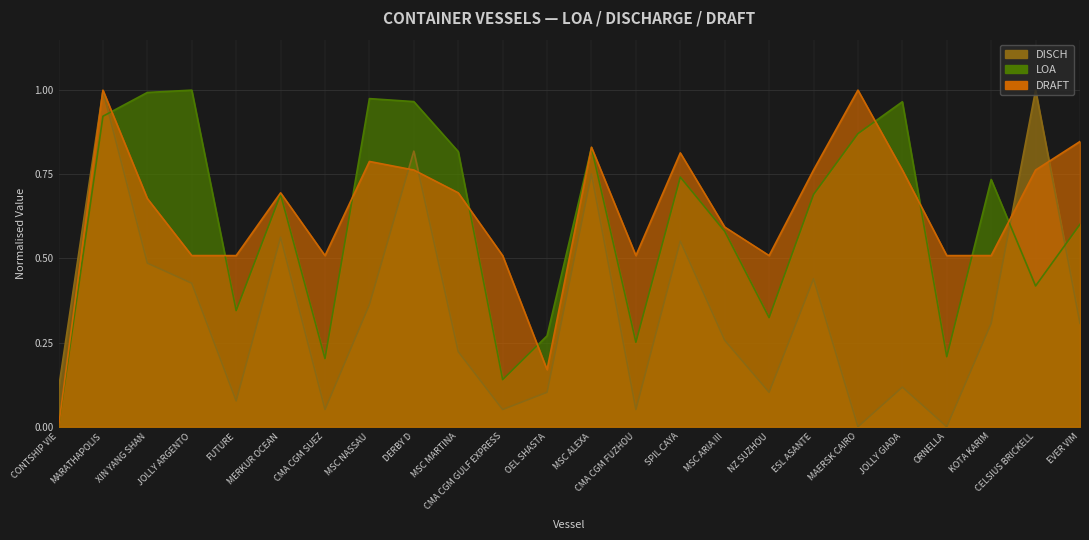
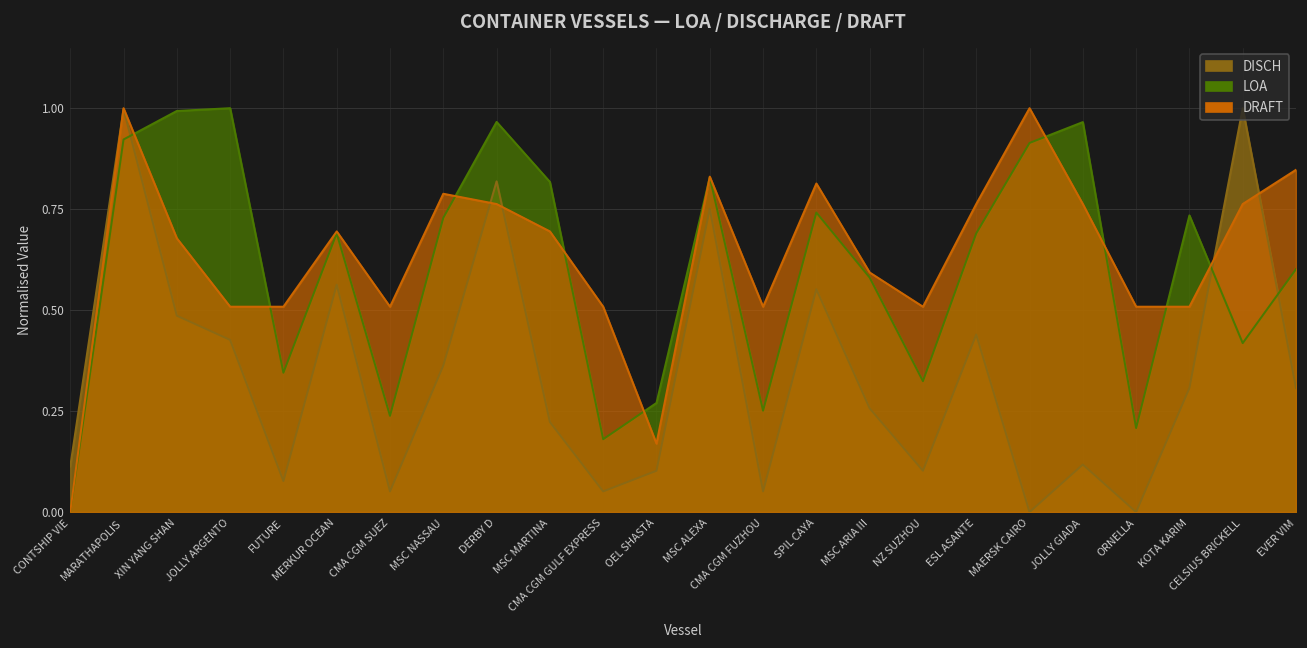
LOA, CMA CGM SUEZ: 0.20 -> 0.24
LOA, MSC NASSAU: 0.97 -> 0.73
LOA, CMA CGM GULF EXPRESS: 0.14 -> 0.18
LOA, MAERSK CAIRO: 0.87 -> 0.91
